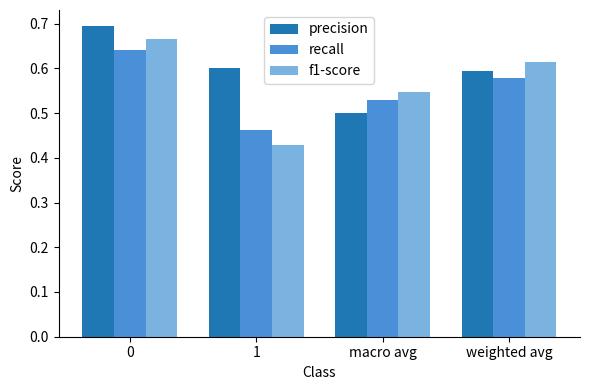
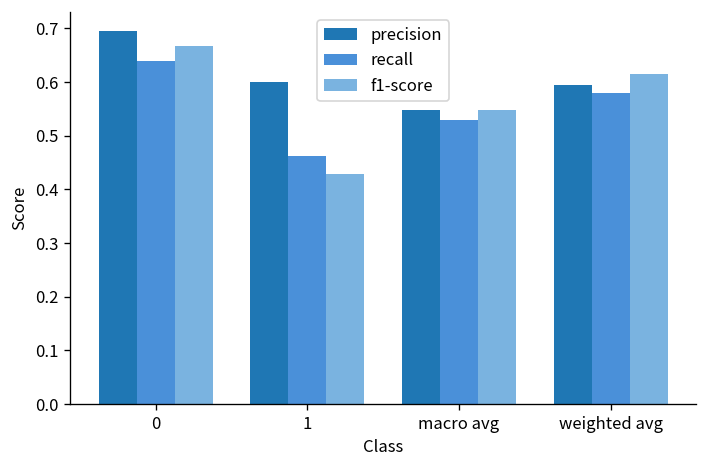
precision, macro avg: 0.50 -> 0.55
